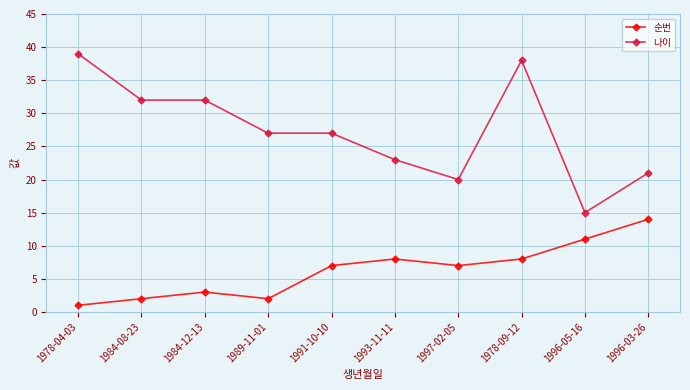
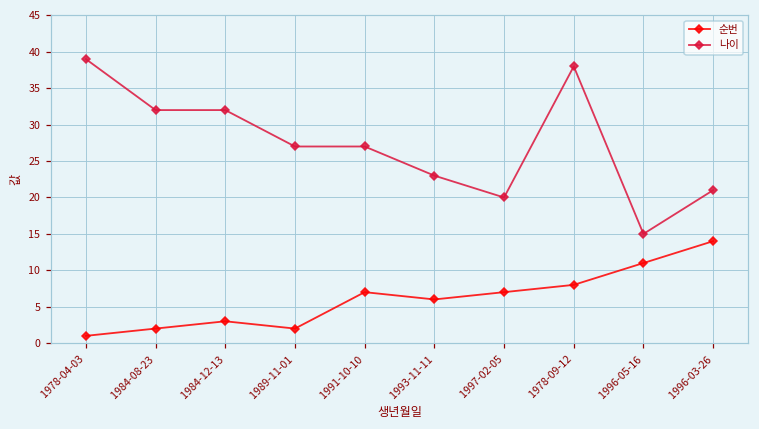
순번, 1993-11-11: 8 -> 6
